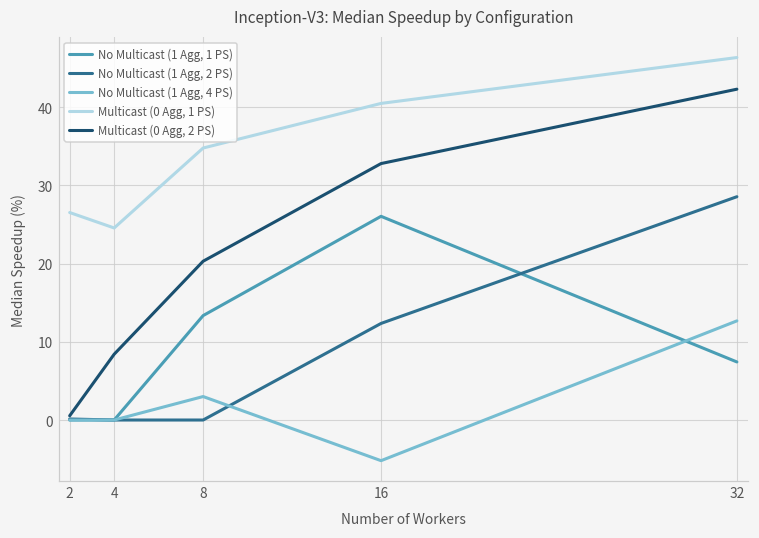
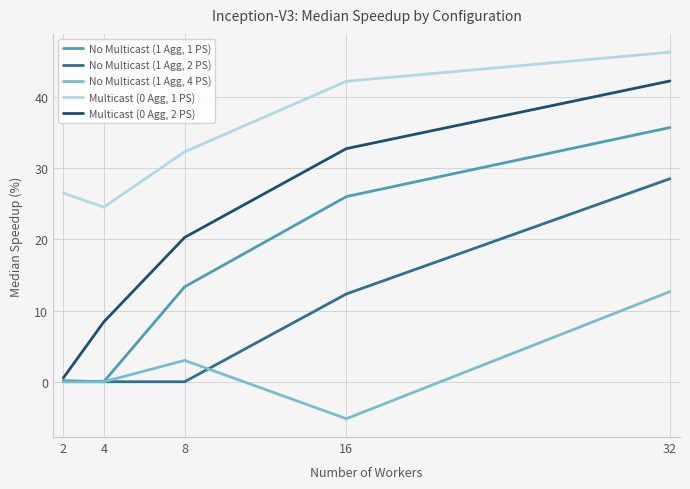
Multicast (0 Agg, 1 PS), 8: 35 -> 32
Multicast (0 Agg, 1 PS), 16: 40 -> 42
No Multicast (1 Agg, 1 PS), 32: 7 -> 36
